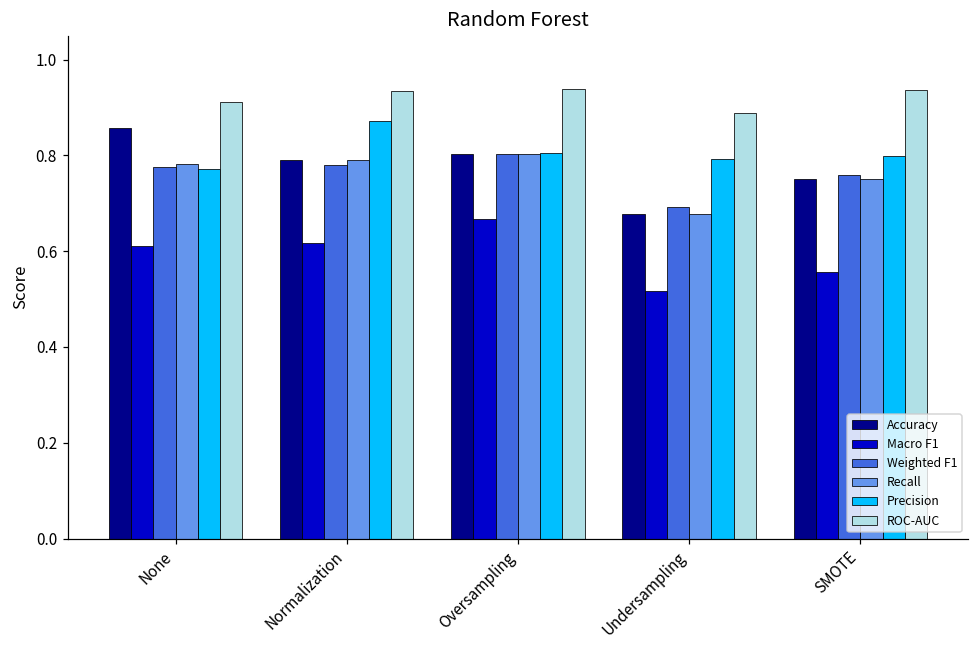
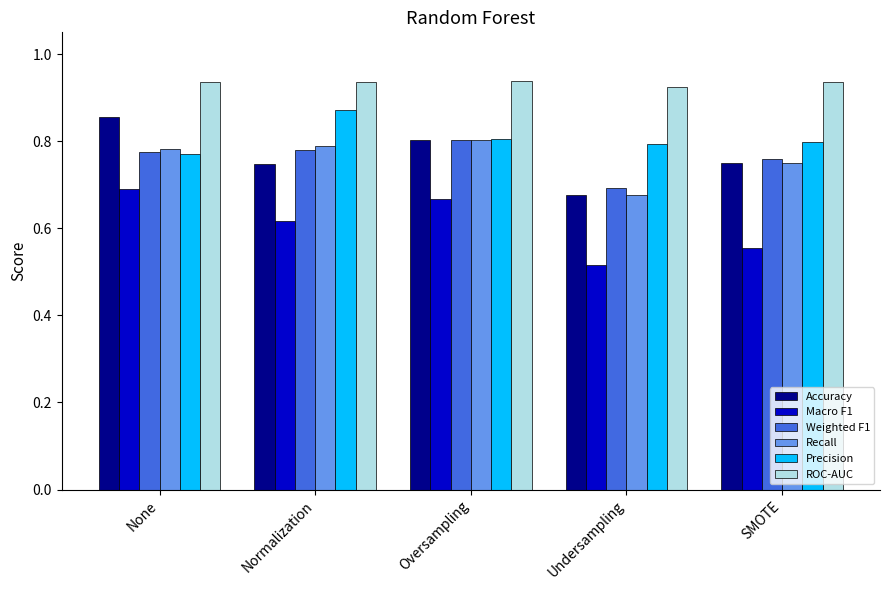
Macro F1, None: 0.61 -> 0.69
ROC-AUC, None: 0.91 -> 0.94
Accuracy, Normalization: 0.79 -> 0.75
ROC-AUC, Undersampling: 0.89 -> 0.92
